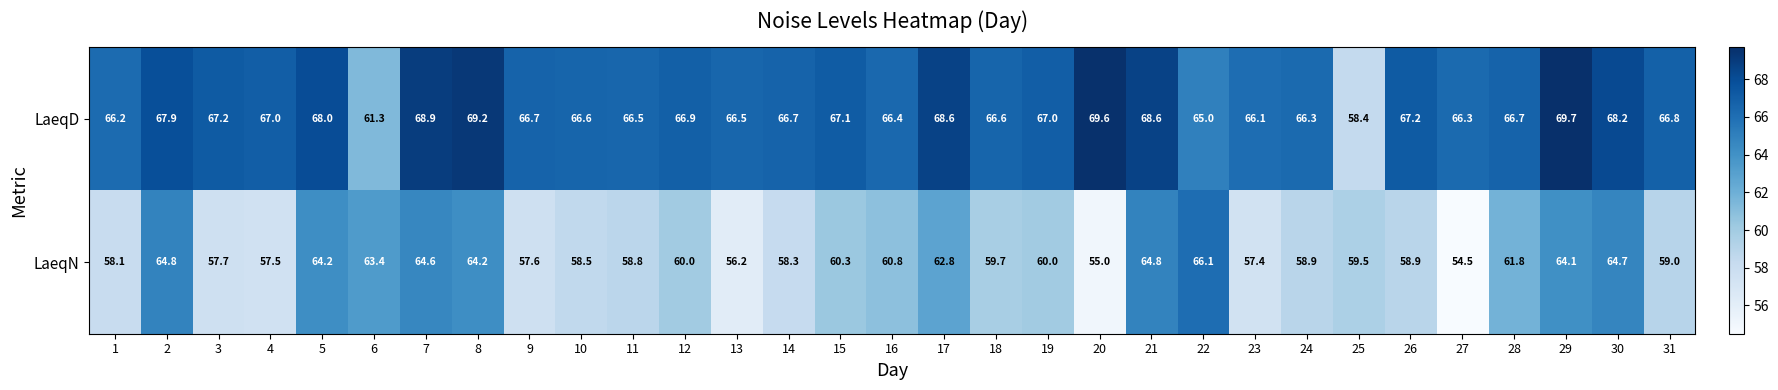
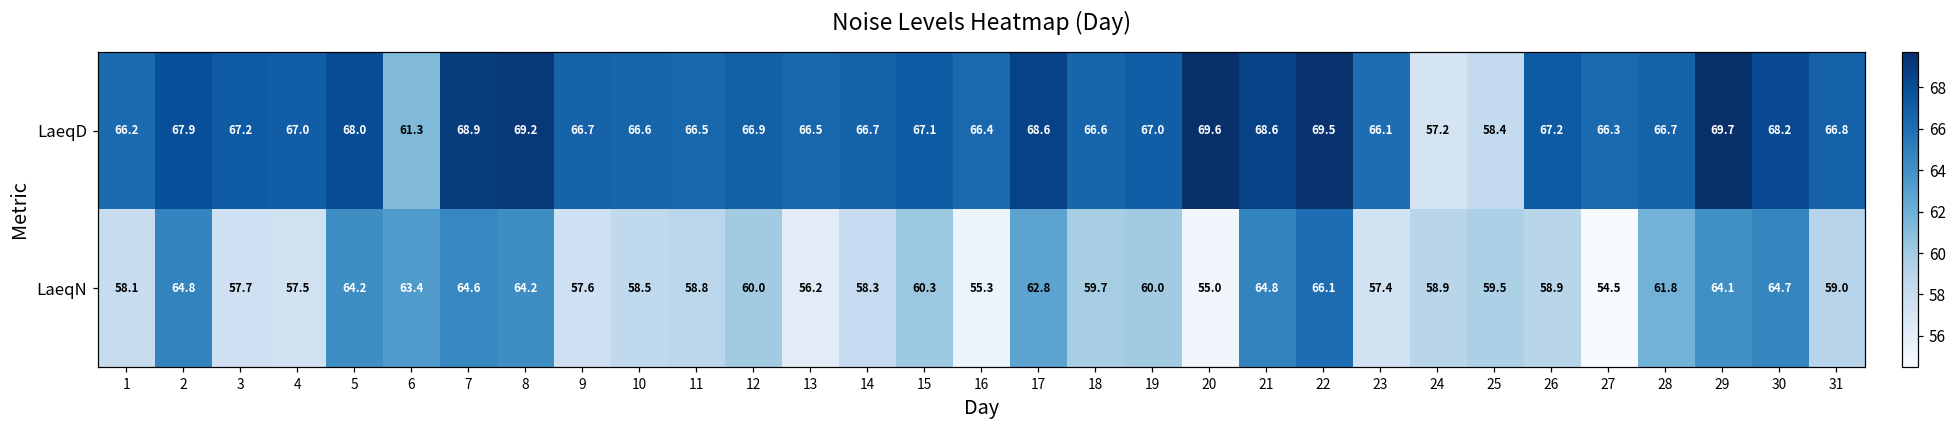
LaeqD, 22: 65.0 -> 69.5
LaeqD, 24: 66.3 -> 57.2
LaeqN, 16: 60.8 -> 55.3
